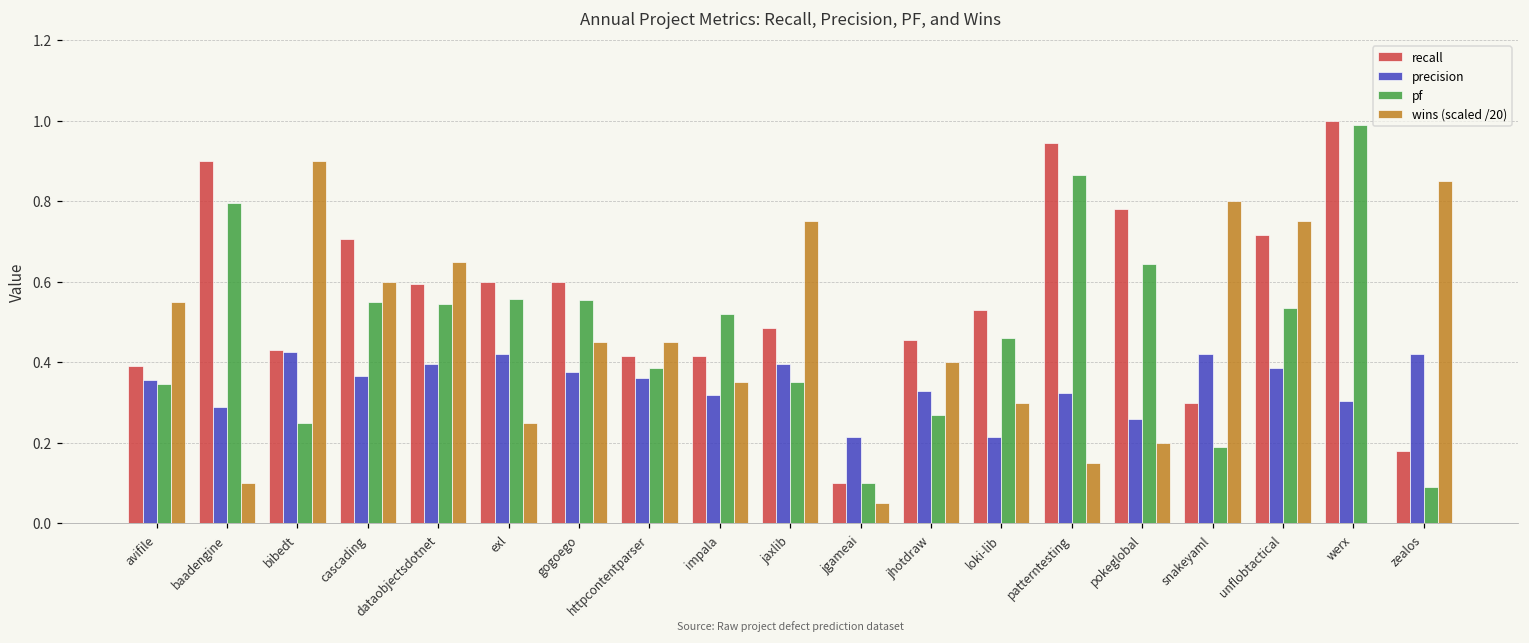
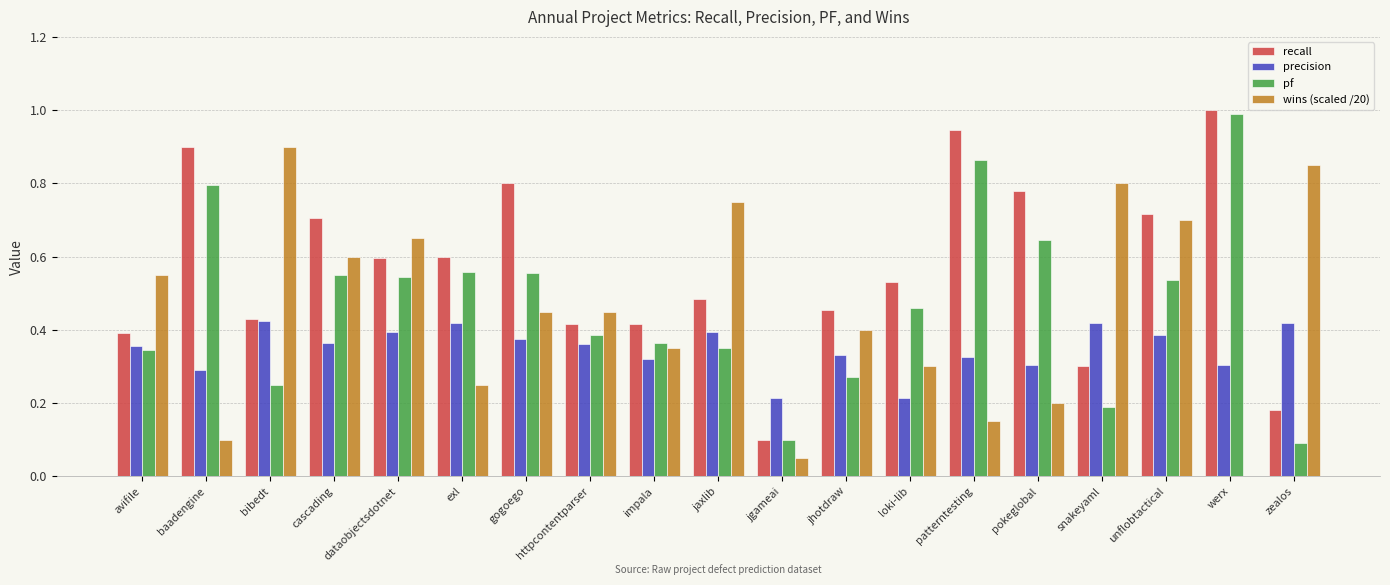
recall, gogoego: 0.6 -> 0.8
pf, impala: 0.52 -> 0.37
precision, pokeglobal: 0.26 -> 0.31
wins (scaled /20), unflobtactical: 0.75 -> 0.70
